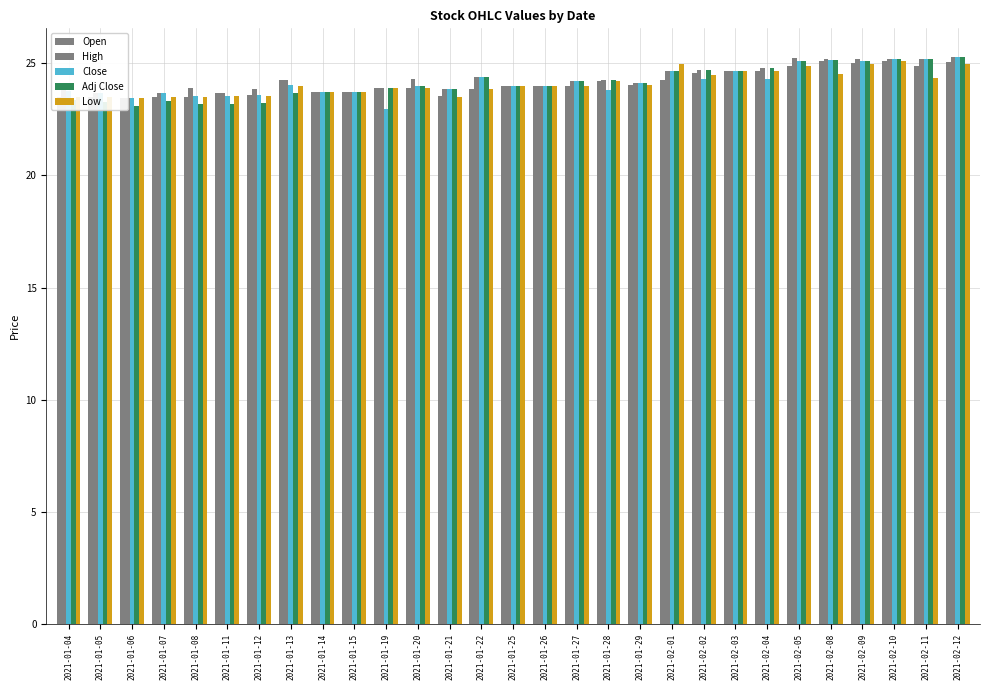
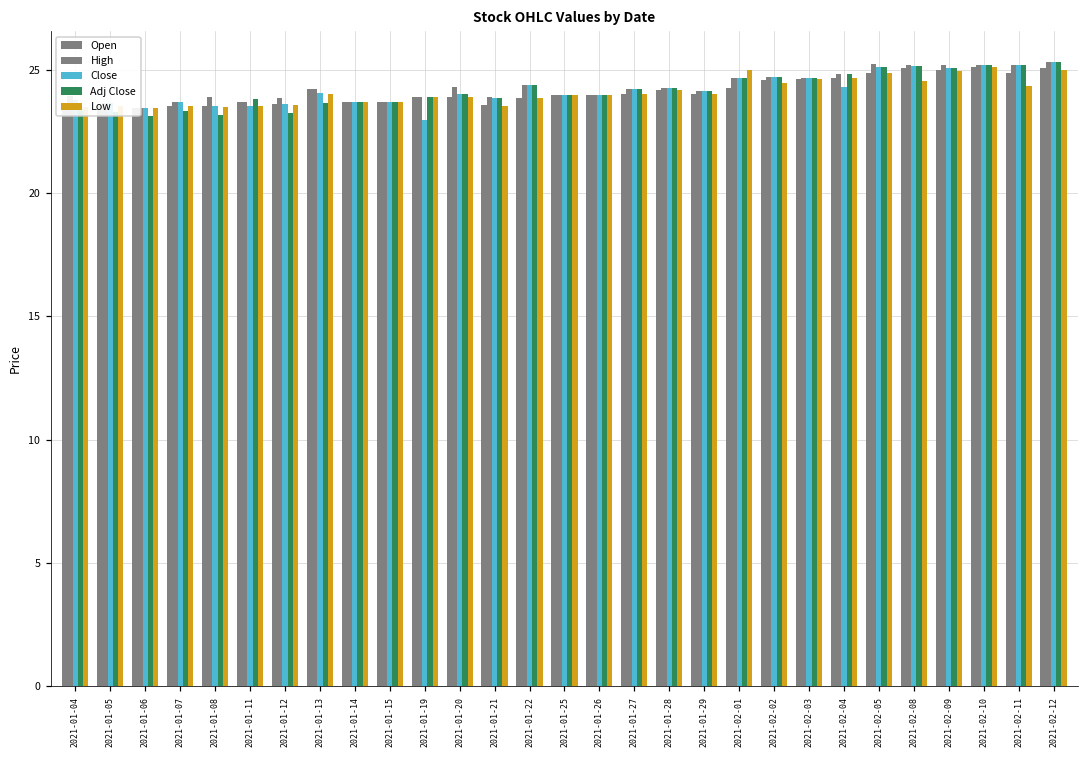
Adj Close, 2021-01-11: 23.2 -> 23.8
Close, 2021-01-28: 23.8 -> 24.2
Close, 2021-02-02: 24.3 -> 24.7
